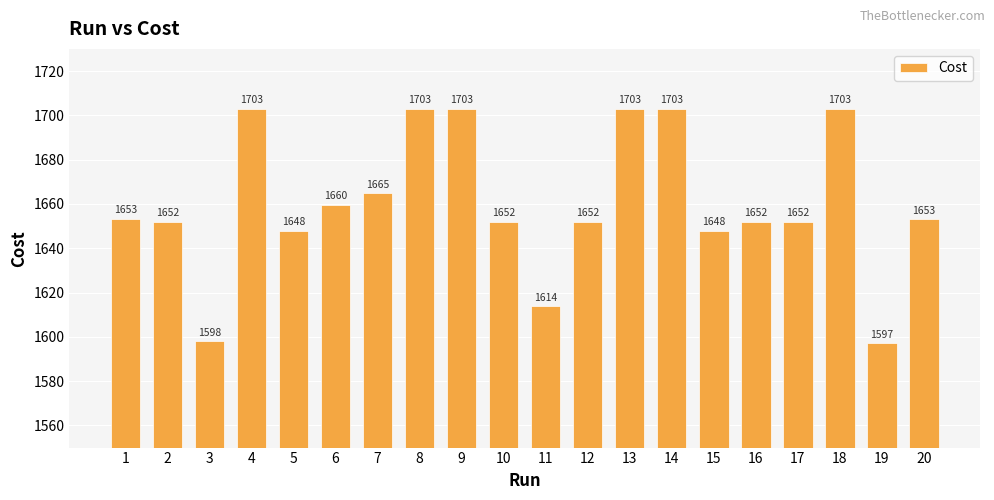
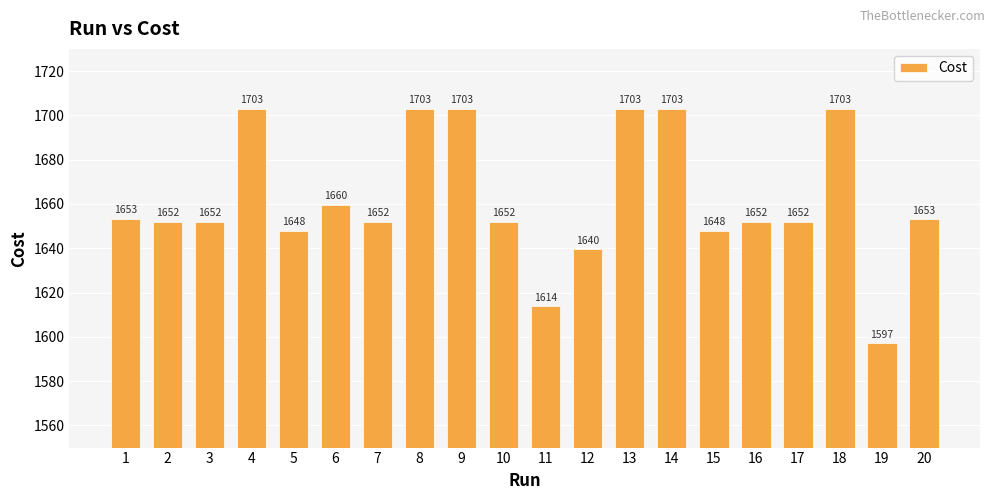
3: 1598 -> 1652
7: 1665 -> 1652
12: 1652 -> 1640
